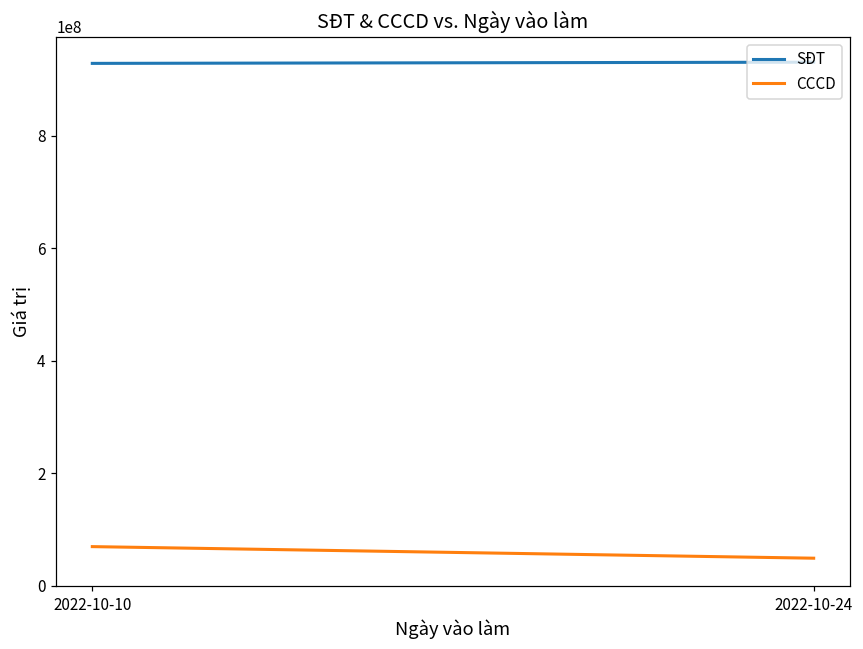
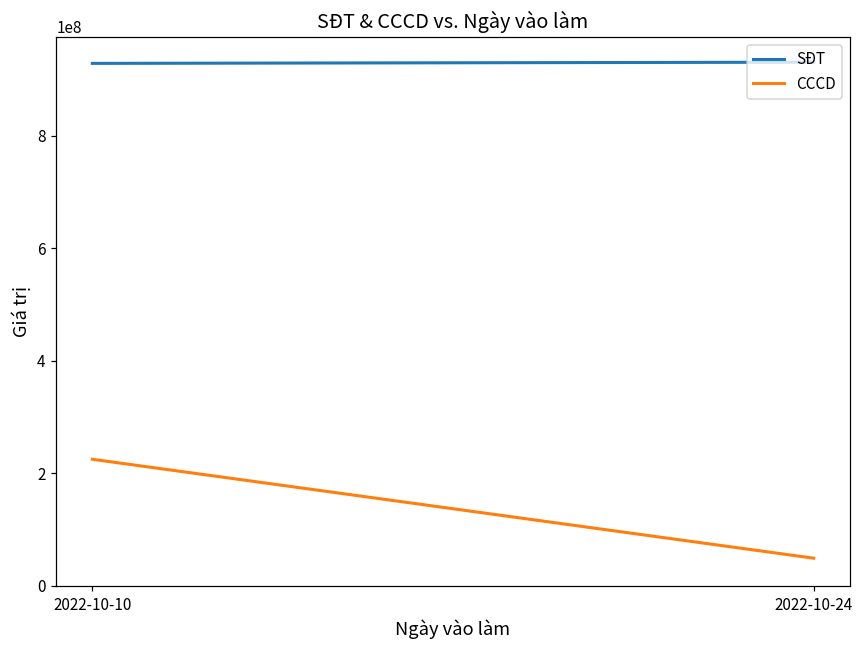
CCCD, 2022-10-10: 70000000 -> 230000000
